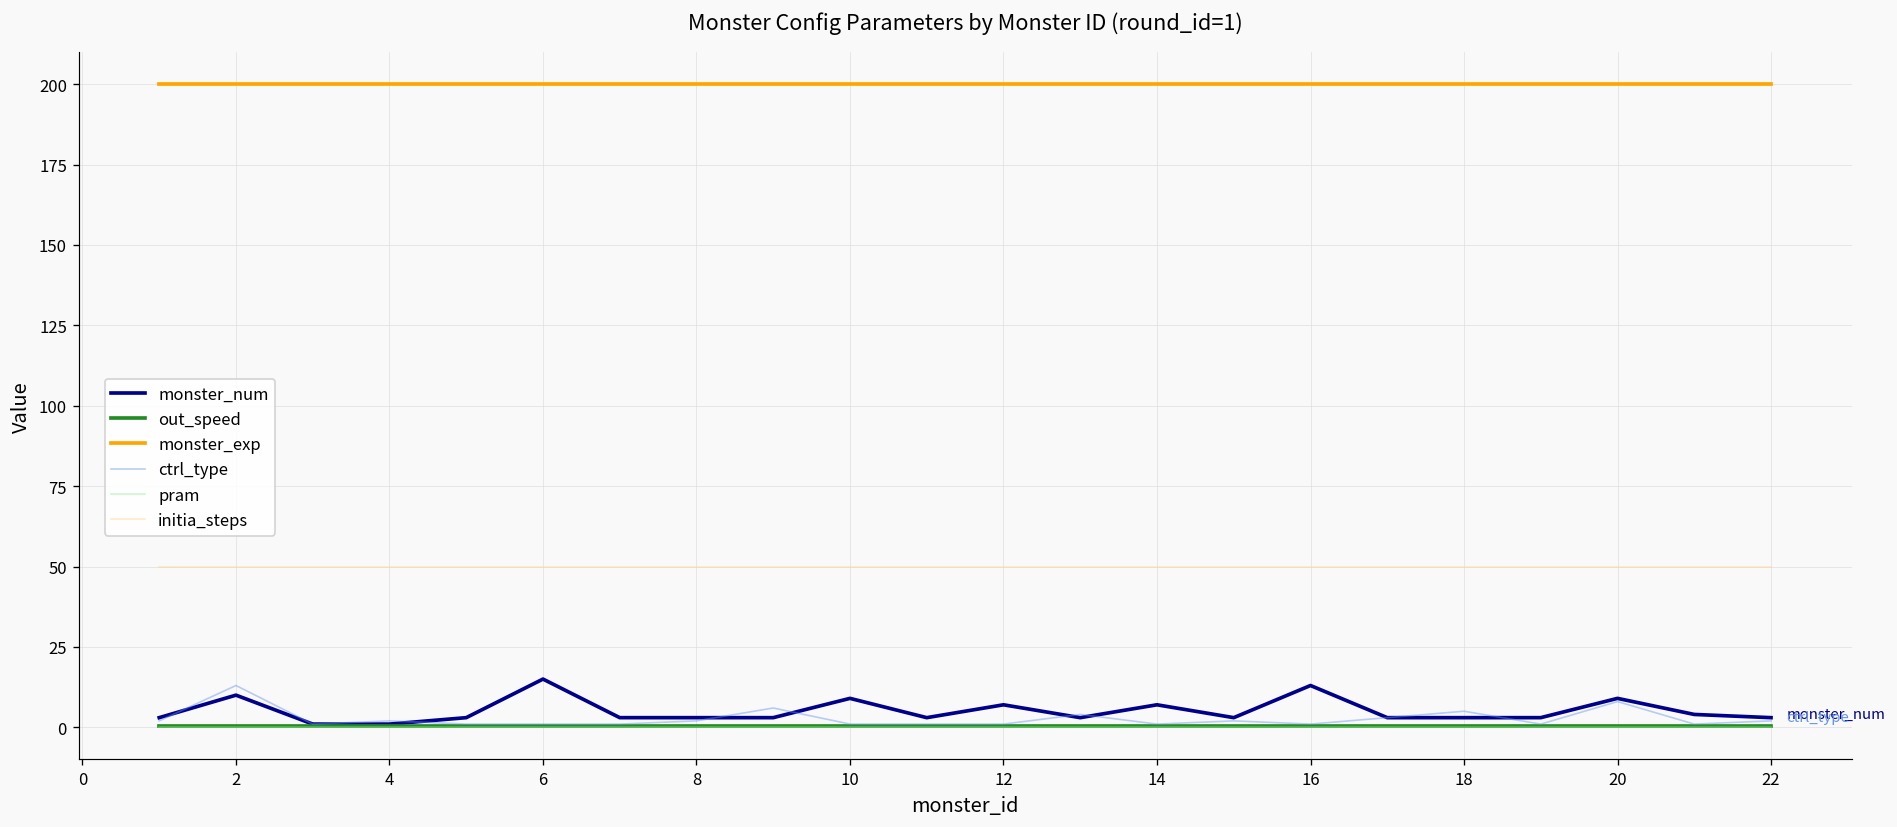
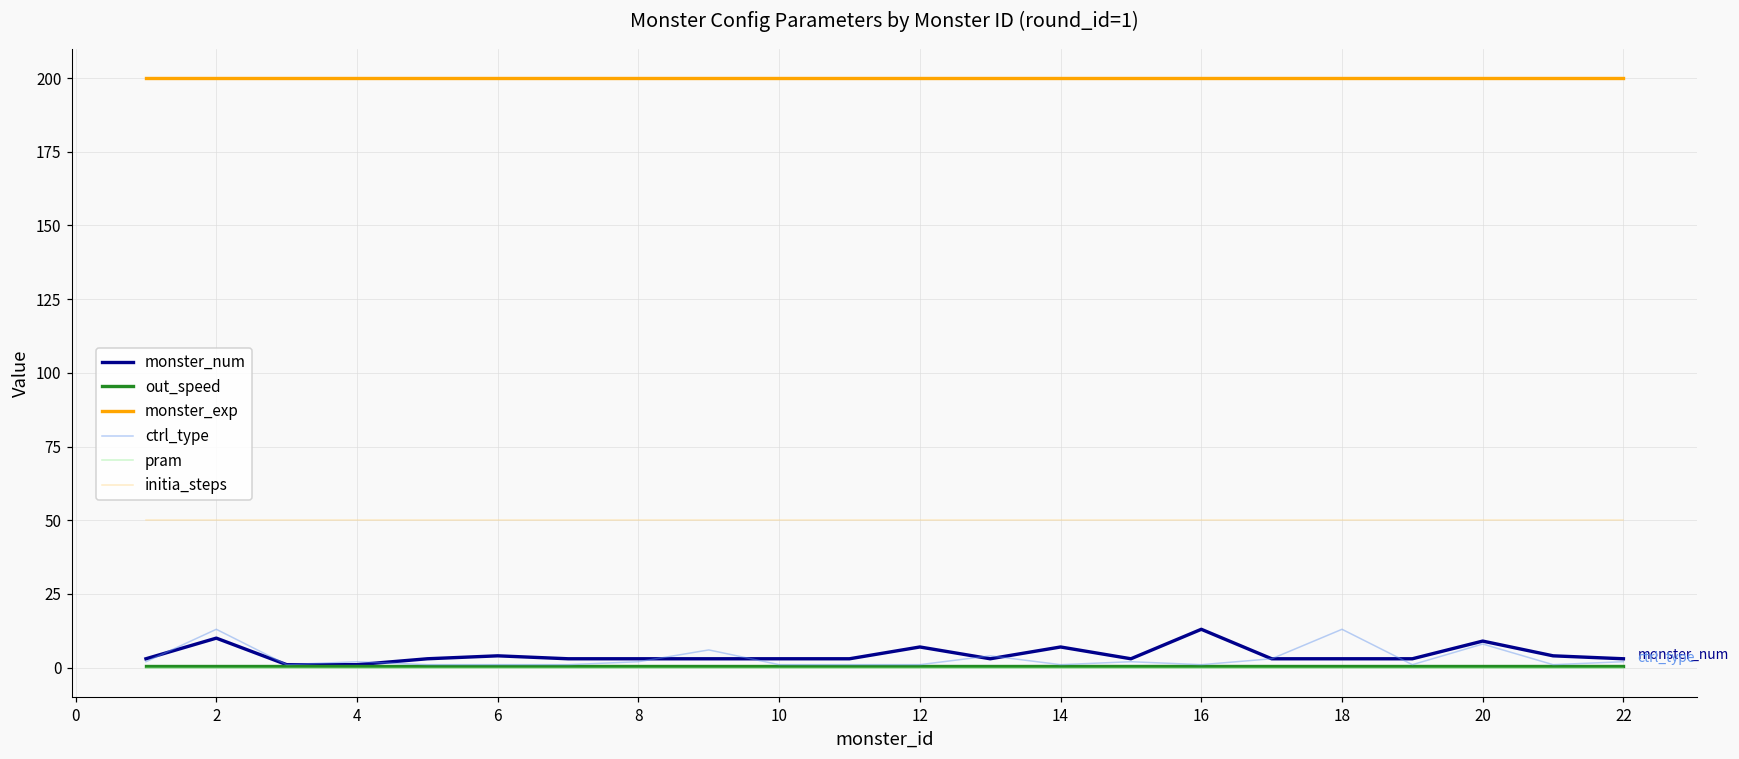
monster_num, 6: 15 -> 4
monster_num, 10: 9 -> 3
ctrl_type, 18: 5 -> 13
